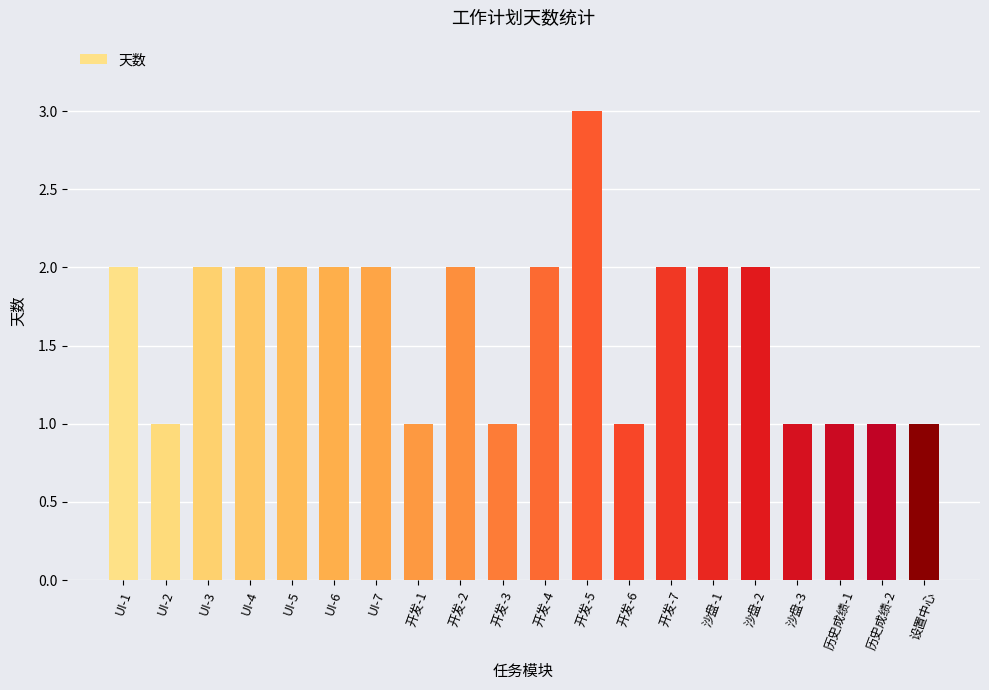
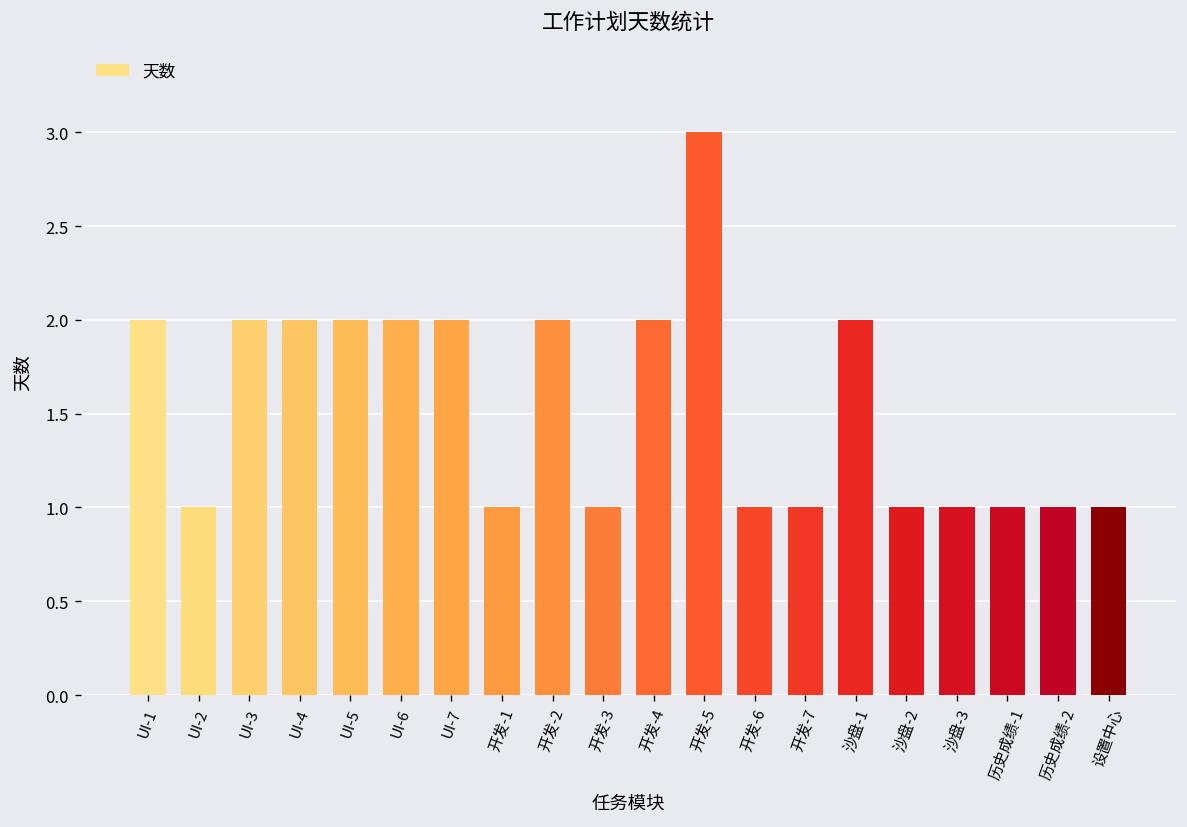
开发-7: 2 -> 1
沙盘-2: 2 -> 1
